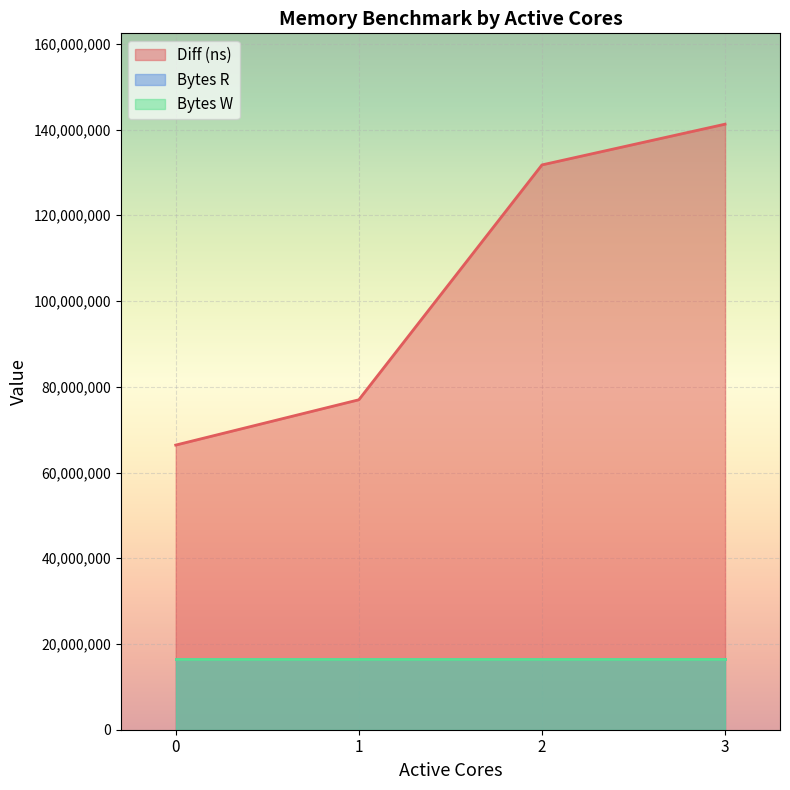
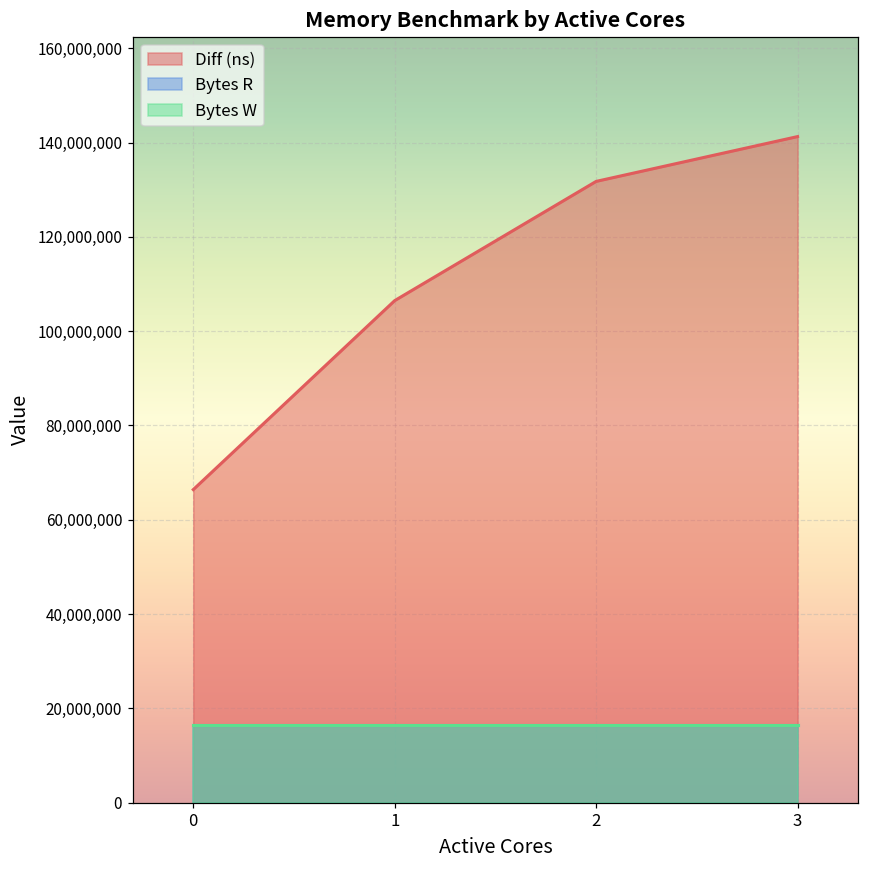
Diff (ns), 1: 77,000,000 -> 106,000,000
